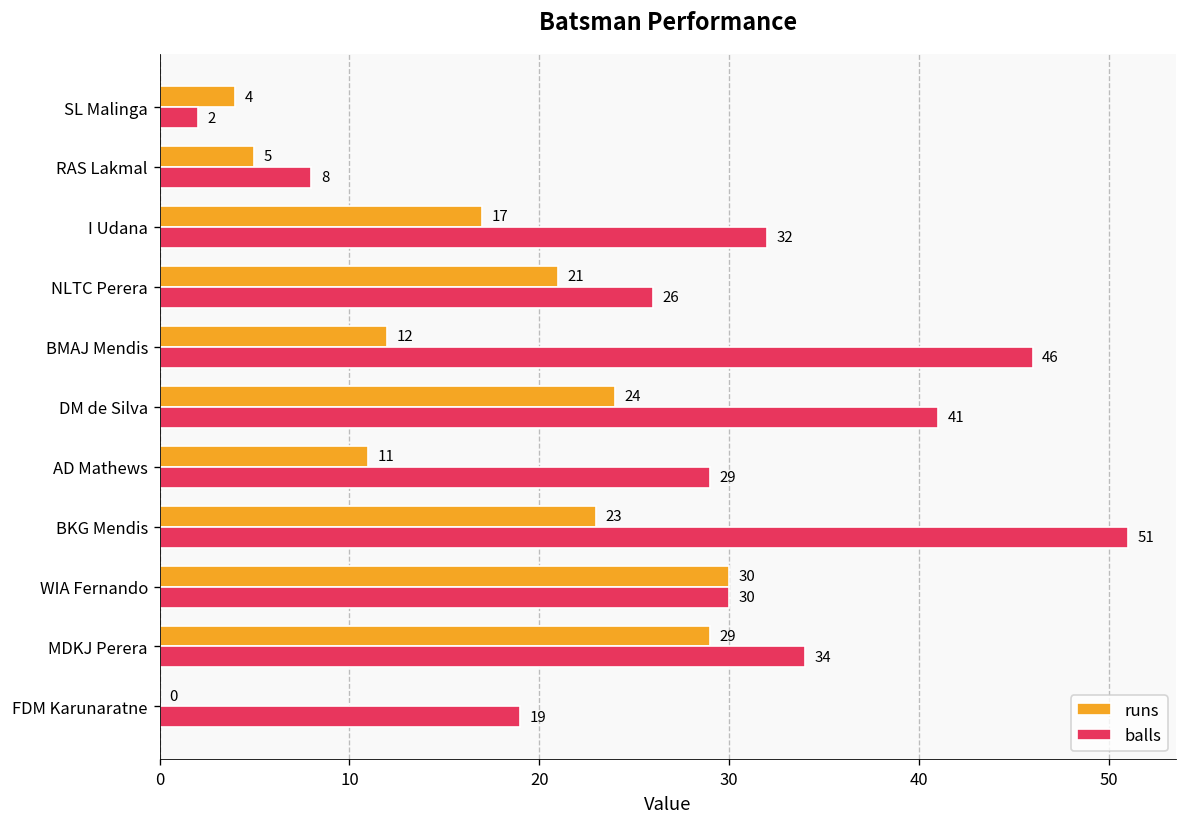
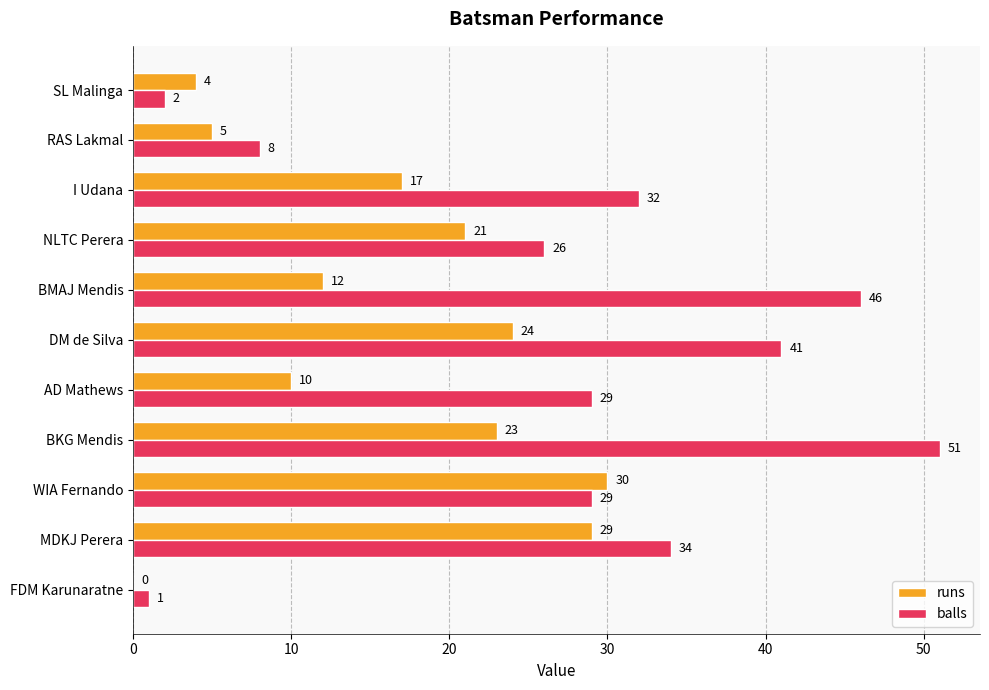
runs, AD Mathews: 11 -> 10
balls, WIA Fernando: 30 -> 29
balls, FDM Karunaratne: 19 -> 1
